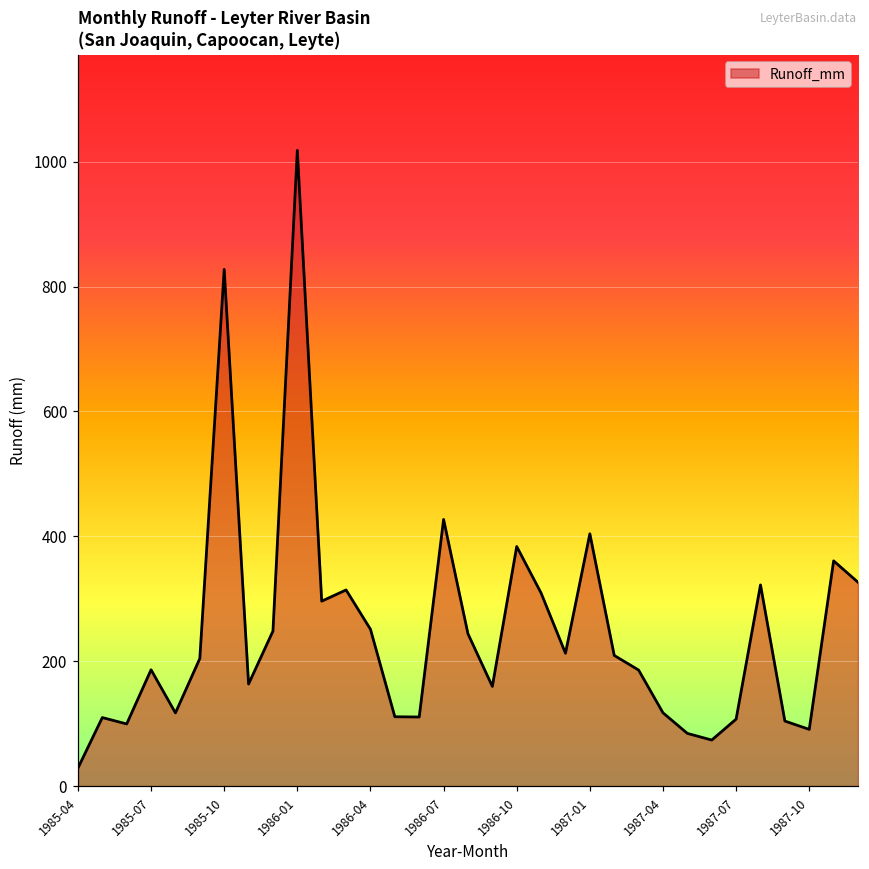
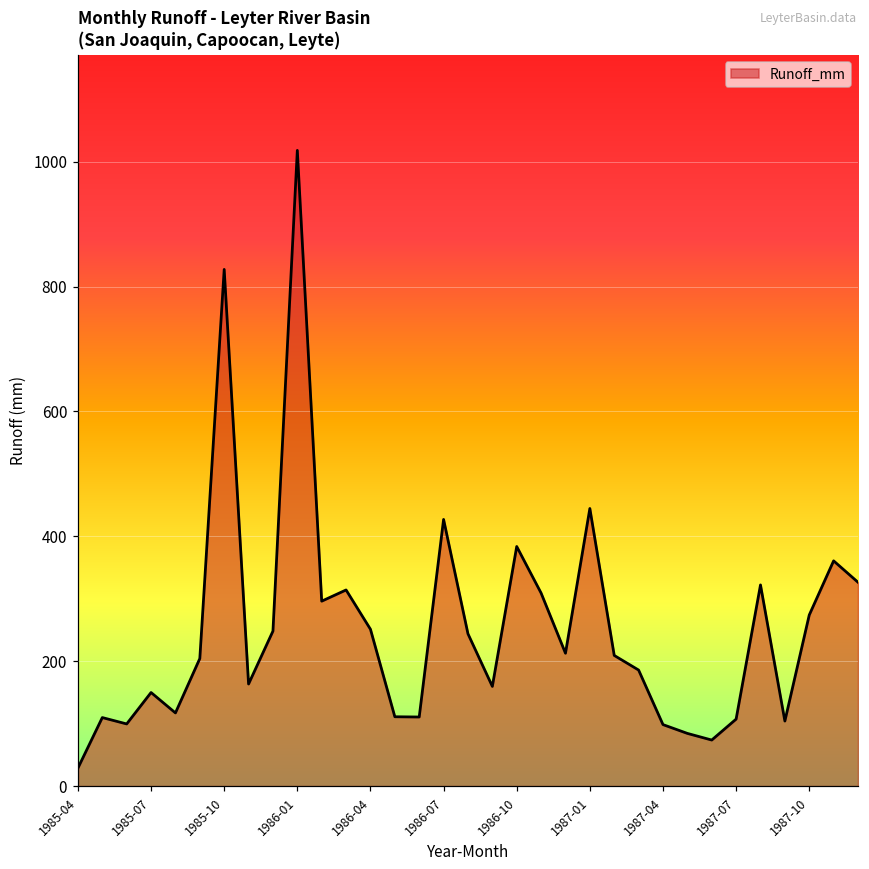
1985-07: 190 -> 150
1987-01: 400 -> 440
1987-04: 120 -> 100
1987-10: 90 -> 270
